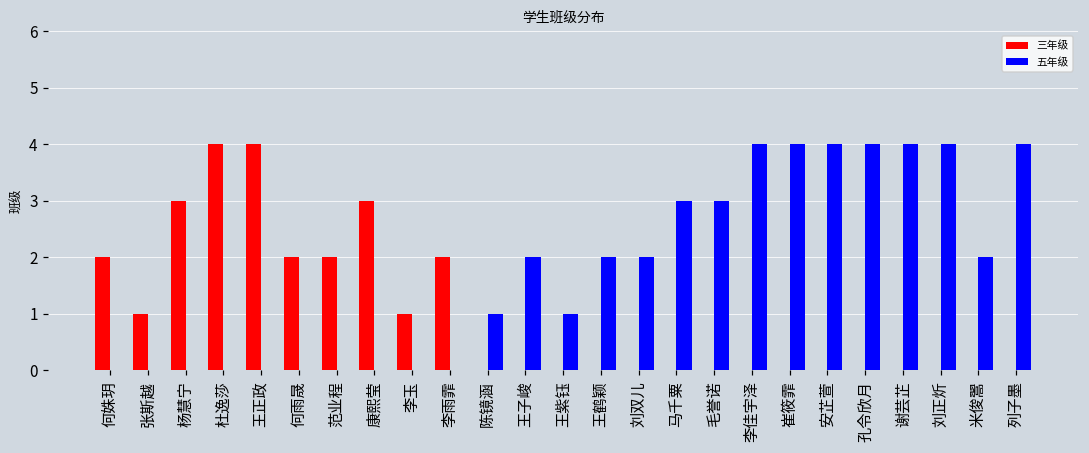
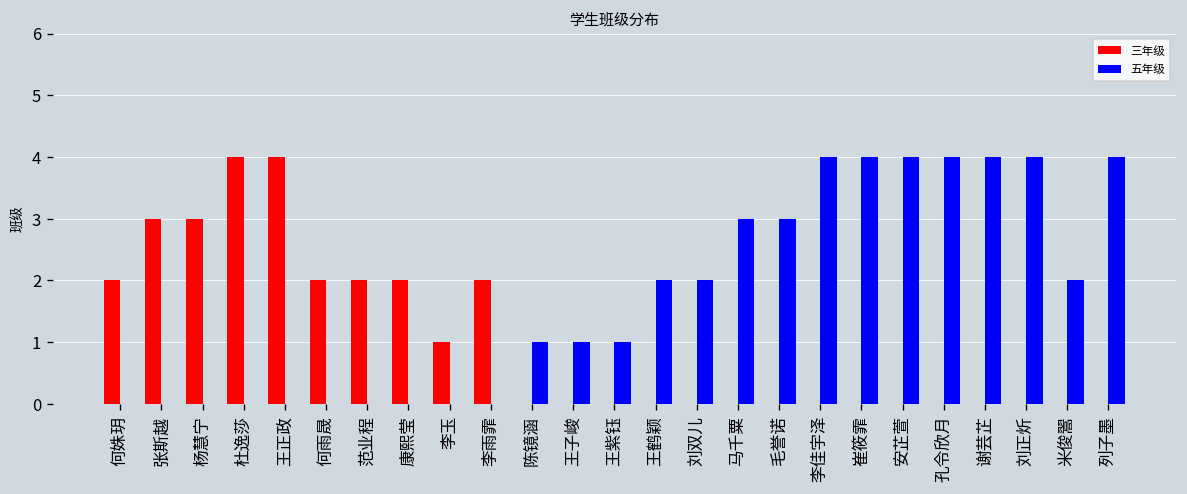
三年级, 张斯越: 1 -> 3
三年级, 康熙莹: 3 -> 2
五年级, 王子峻: 2 -> 1
